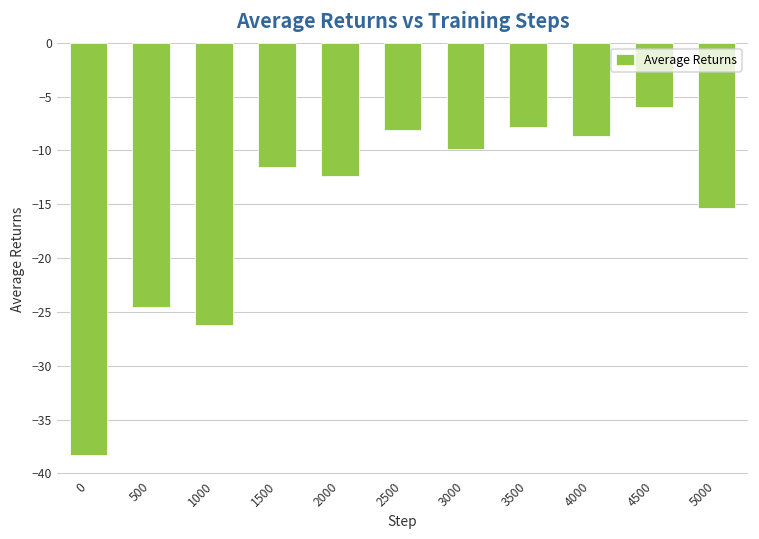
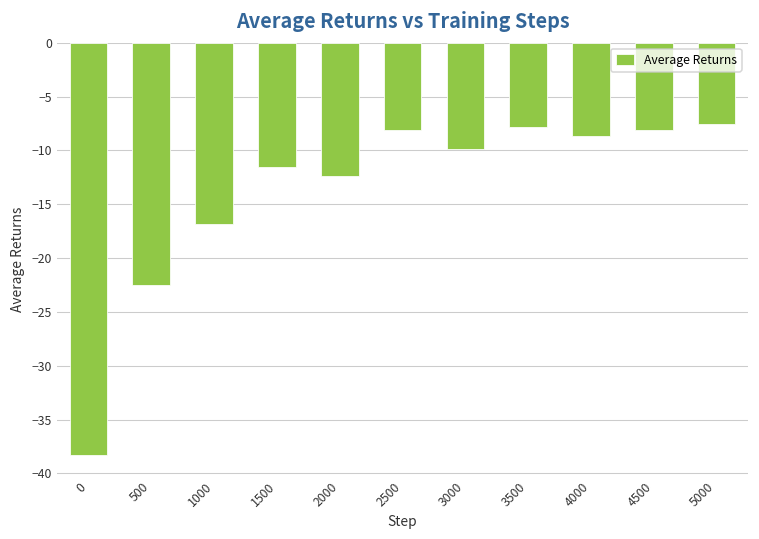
500: -25 -> -23
1000: -26 -> -17
4500: -6 -> -8
5000: -15 -> -8
